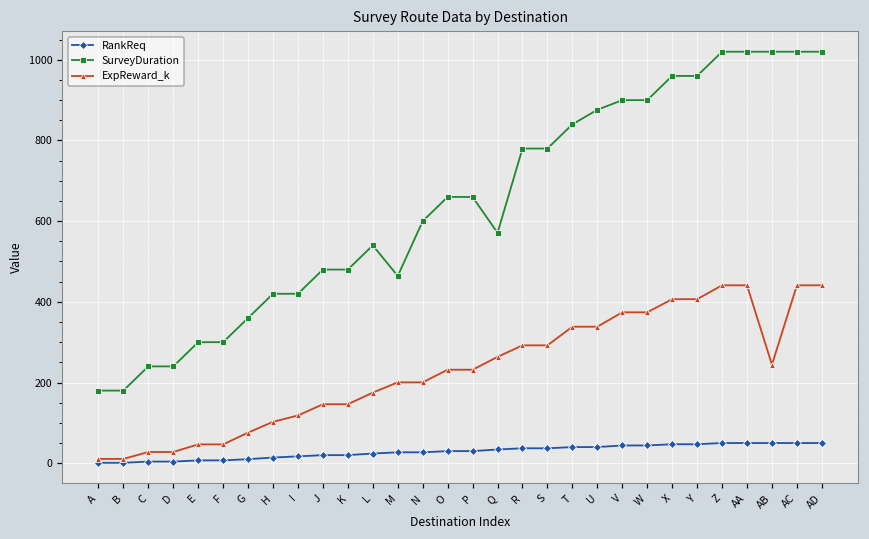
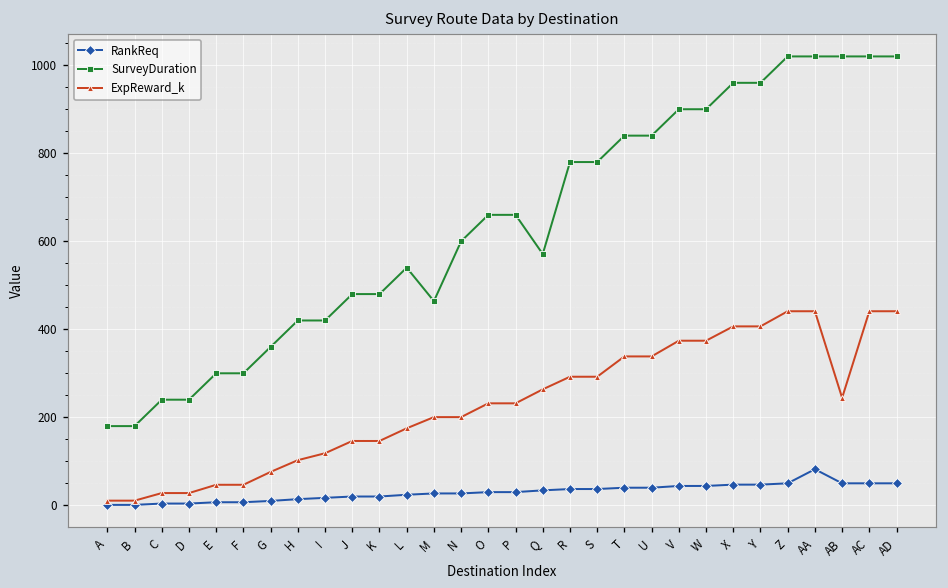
SurveyDuration, U: 880 -> 840
RankReq, AA: 50 -> 80
